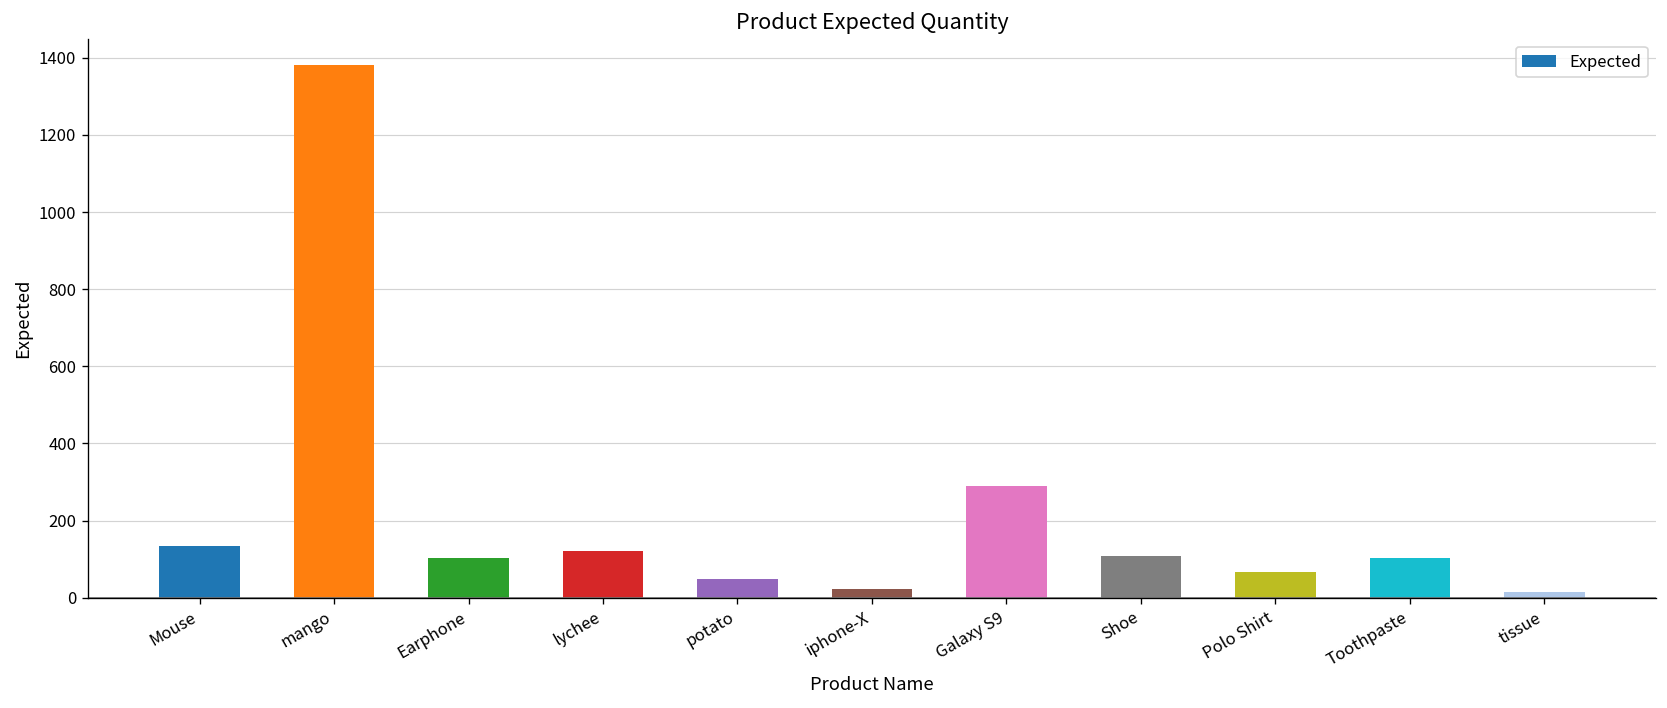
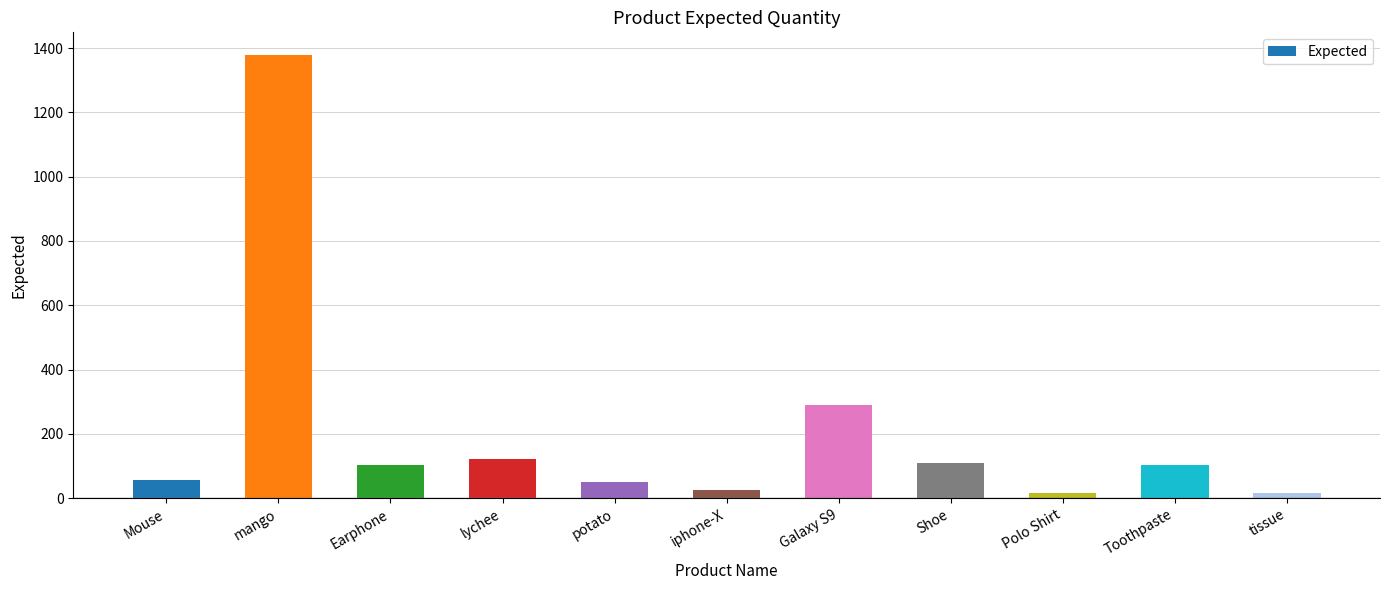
Mouse: 140 -> 60
Polo Shirt: 70 -> 20
